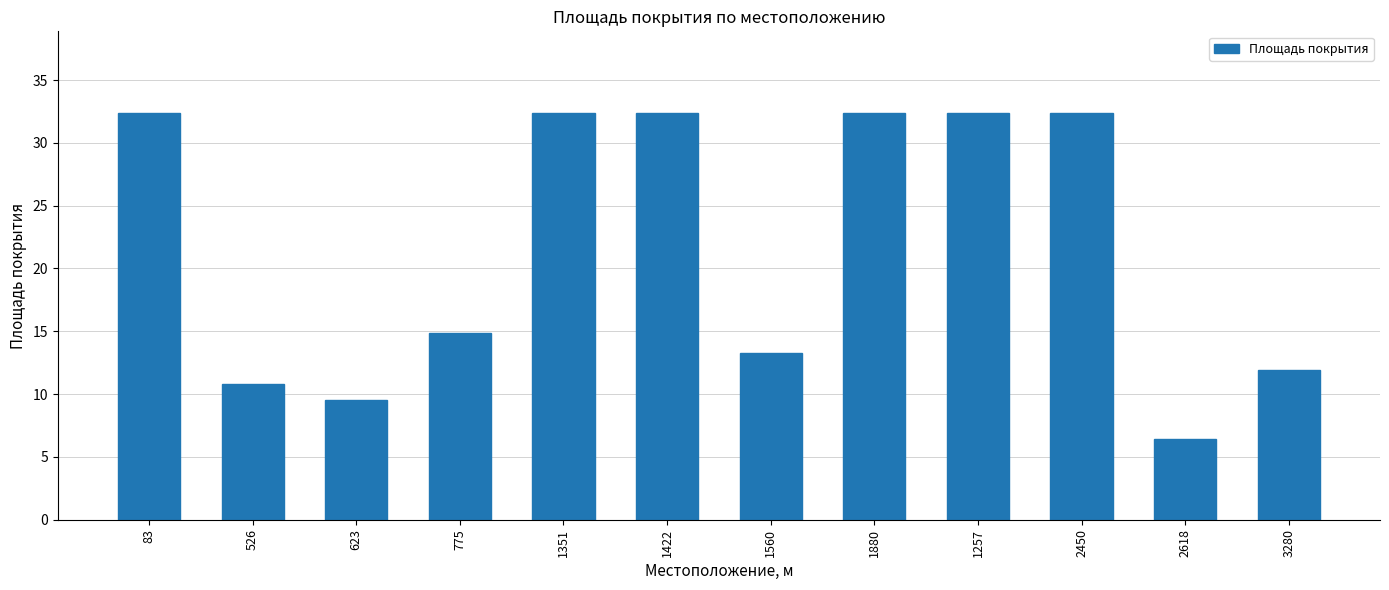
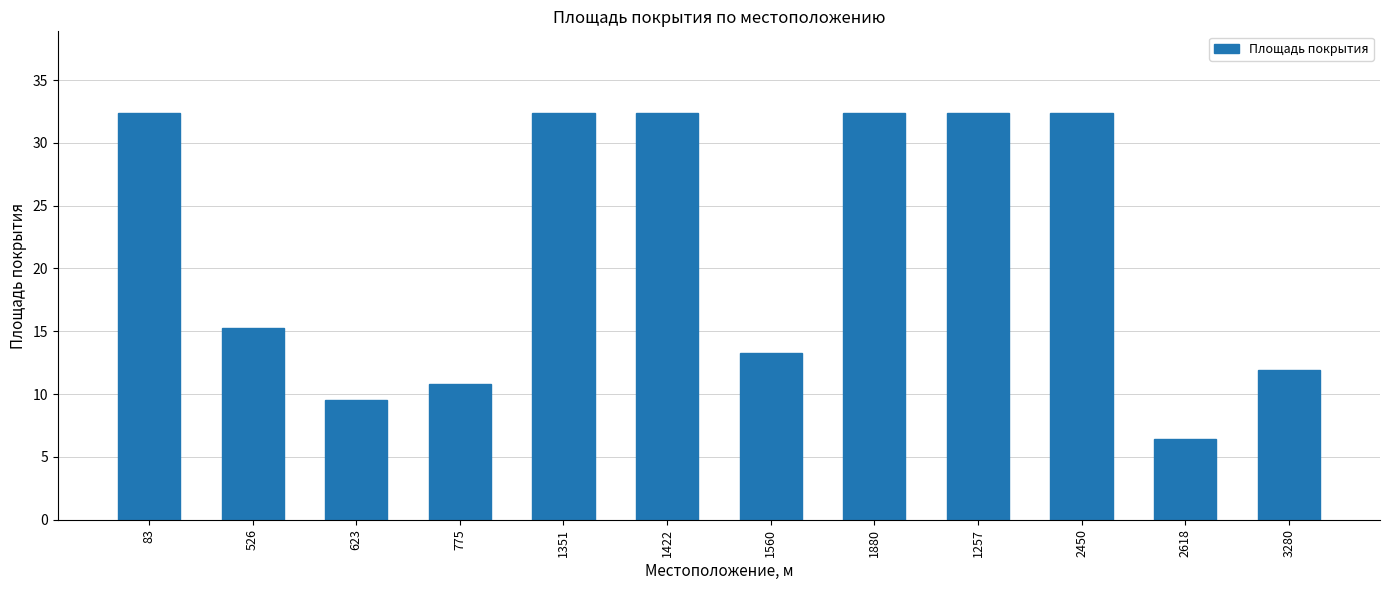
526: 10.8 -> 15.3
775: 14.9 -> 10.8
